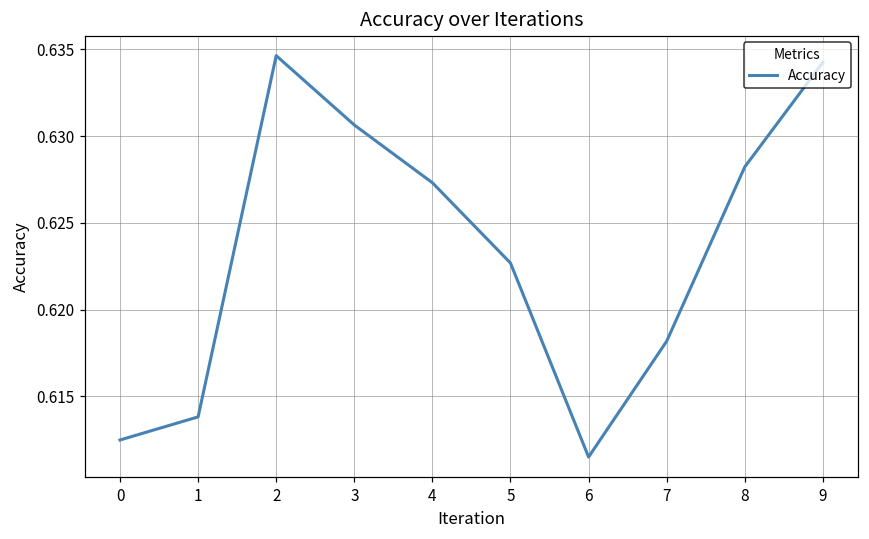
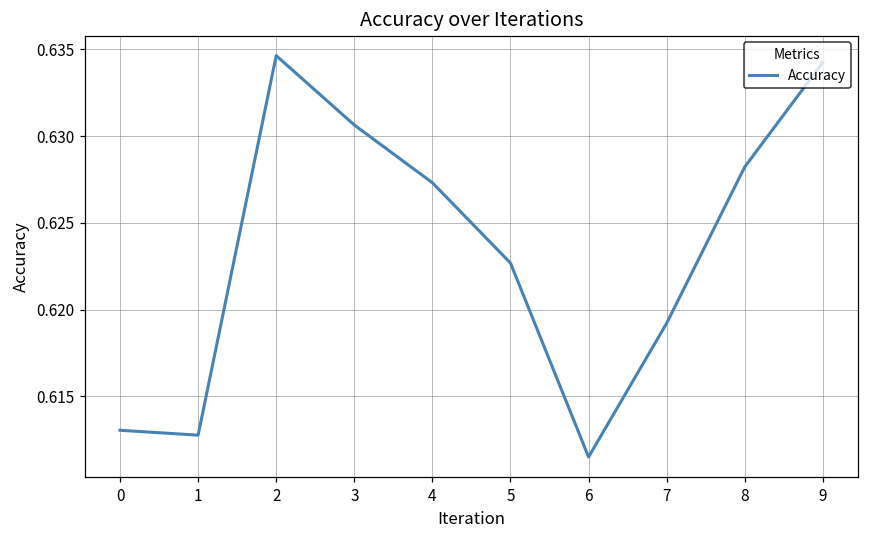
0: 0.6125 -> 0.6130
1: 0.6138 -> 0.6128
7: 0.6182 -> 0.6192
